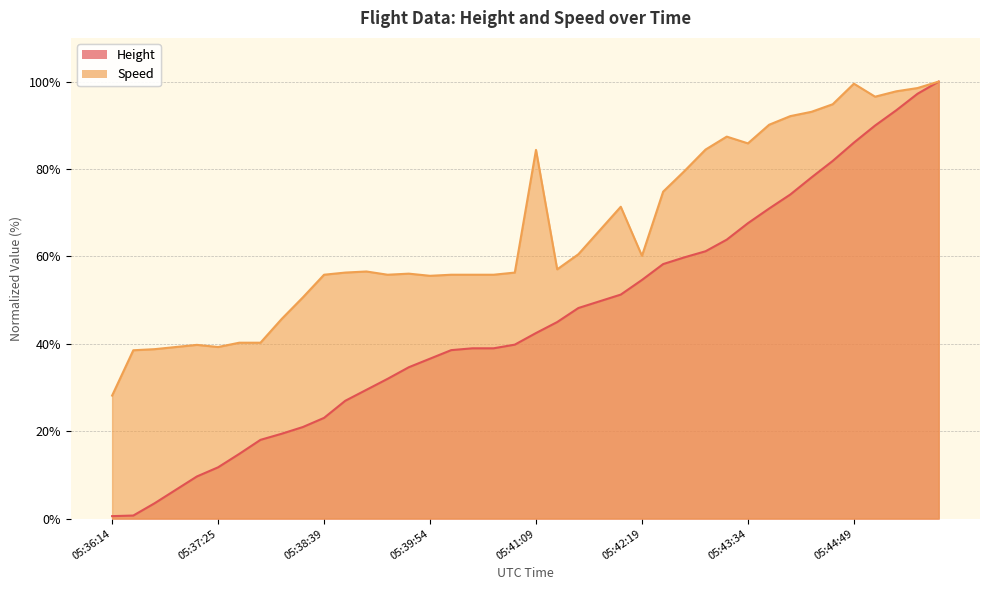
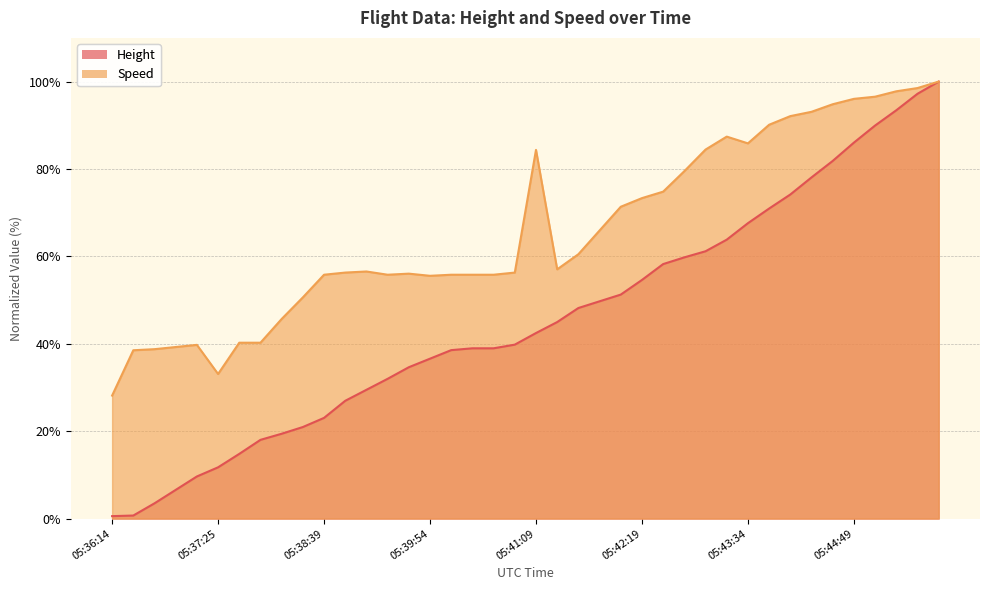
Speed, 05:37:25: 39% -> 33%
Speed, 05:42:19: 60% -> 73%
Speed, 05:44:49: 100% -> 96%
